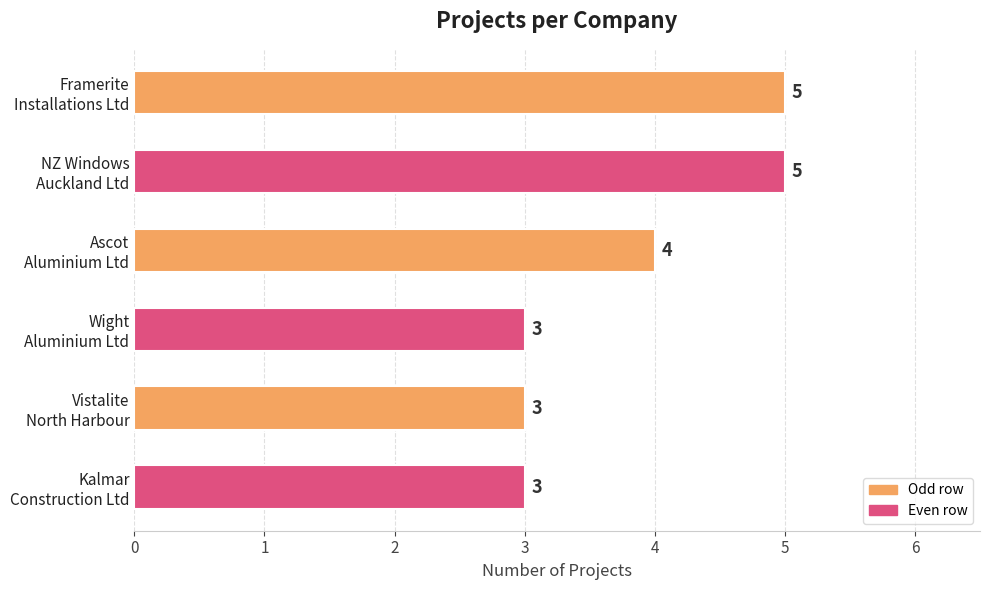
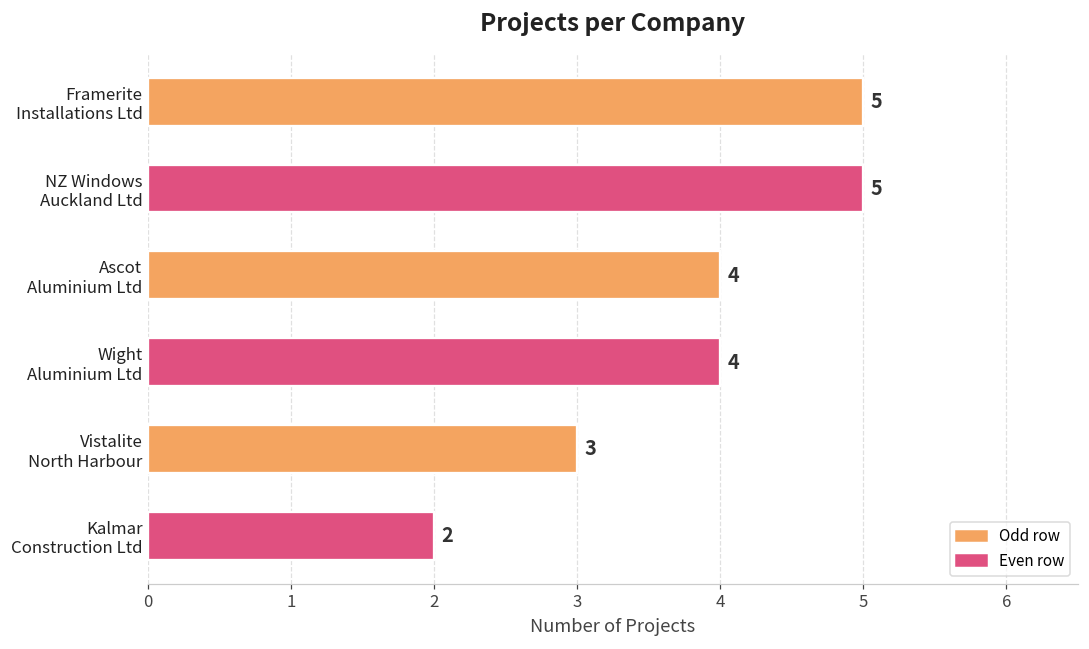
Wight Aluminium Ltd: 3 -> 4
Kalmar Construction Ltd: 3 -> 2
